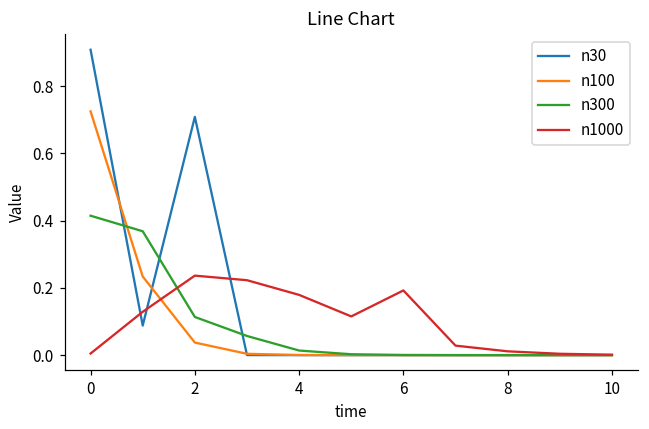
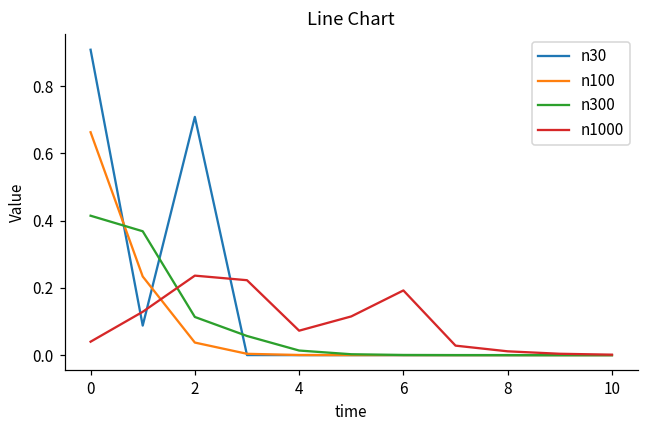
n100, 0: 0.72 -> 0.66
n1000, 0: 0.00 -> 0.04
n1000, 4: 0.18 -> 0.07
